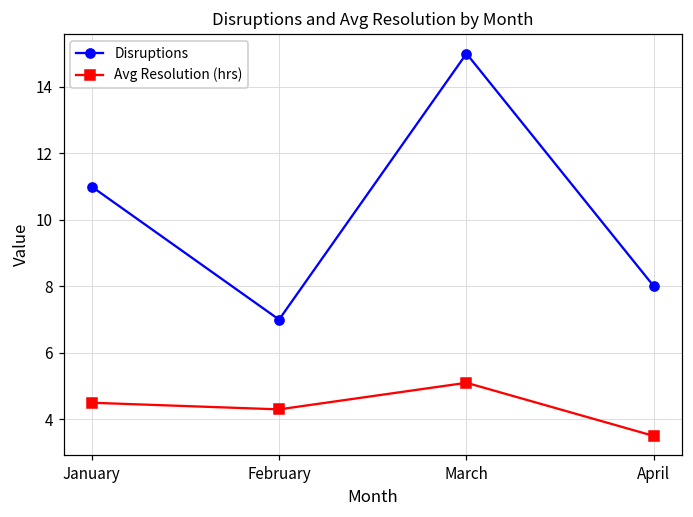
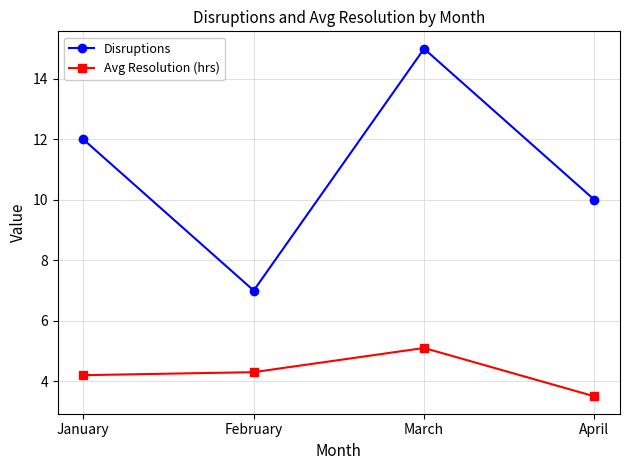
Disruptions, January: 11 -> 12
Avg Resolution (hrs), January: 4.5 -> 4.2
Disruptions, April: 8 -> 10
